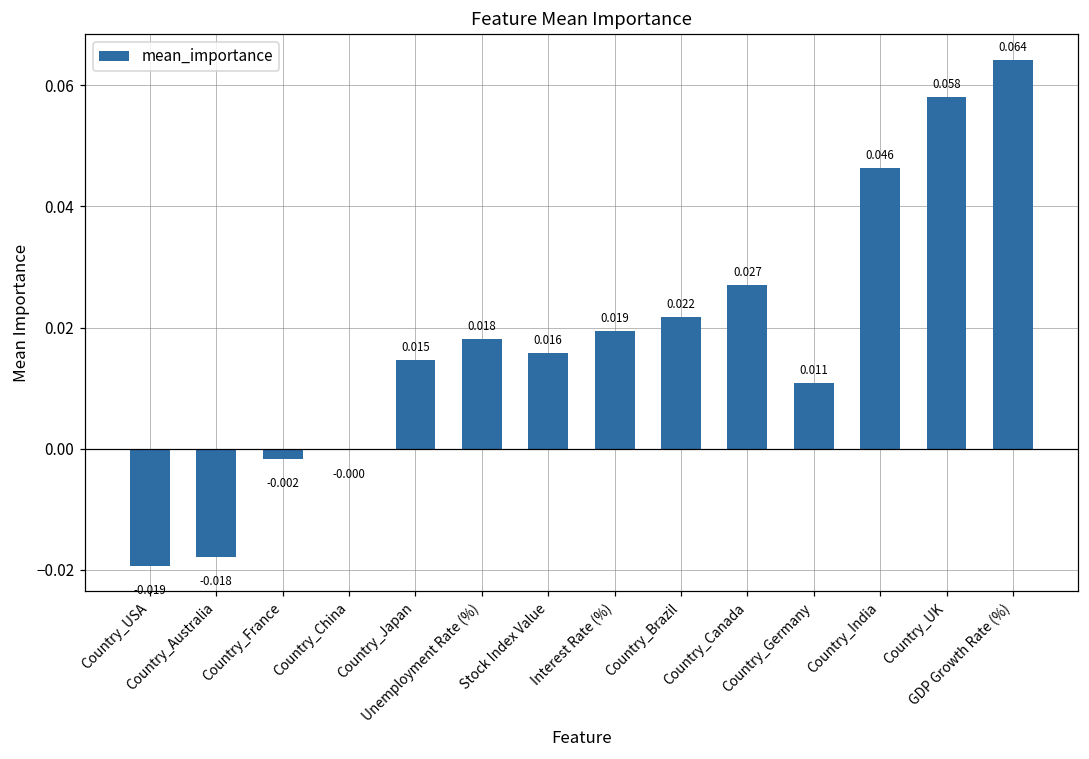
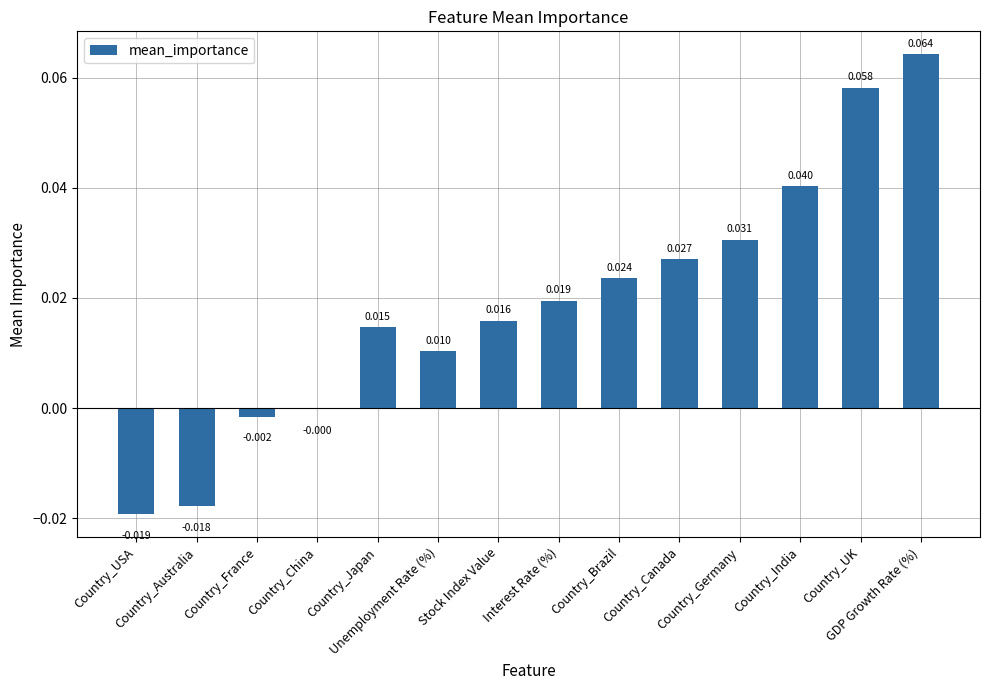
Unemployment Rate (%): 0.018 -> 0.010
Country_Brazil: 0.022 -> 0.024
Country_Germany: 0.011 -> 0.031
Country_India: 0.046 -> 0.040
